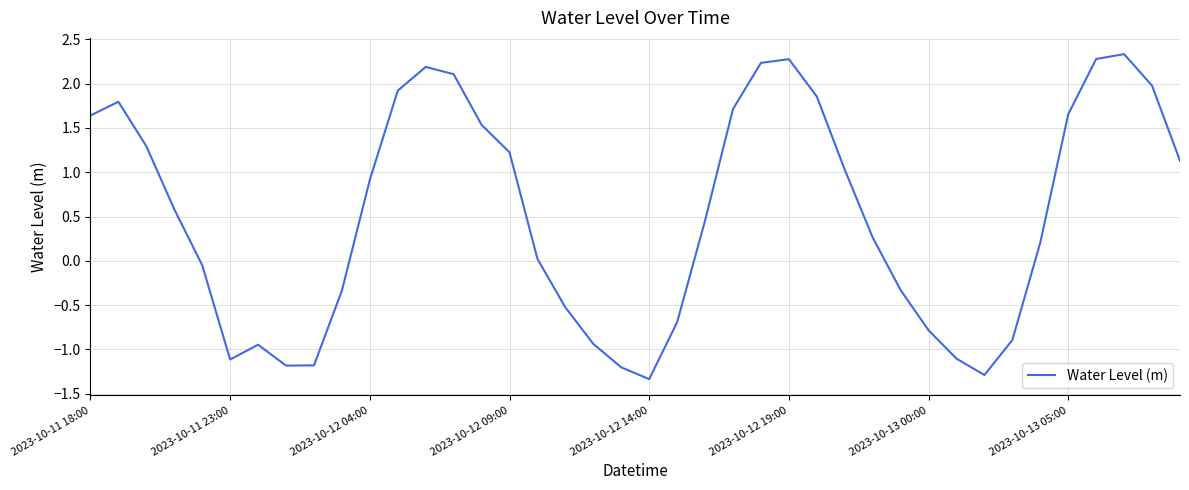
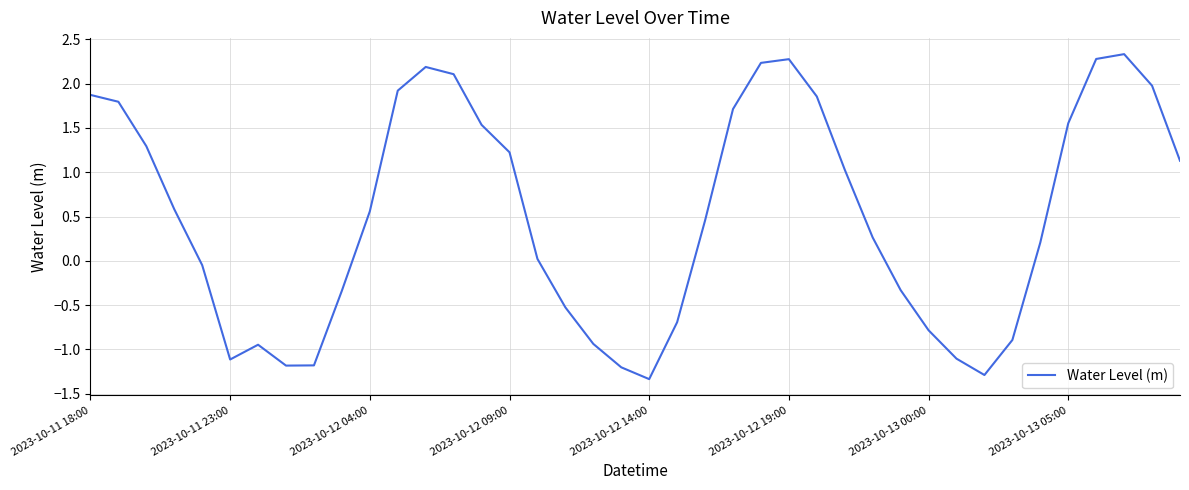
2023-10-11 18:00: 1.6 -> 1.9
2023-10-12 04:00: 0.9 -> 0.6
2023-10-13 05:00: 1.7 -> 1.6
